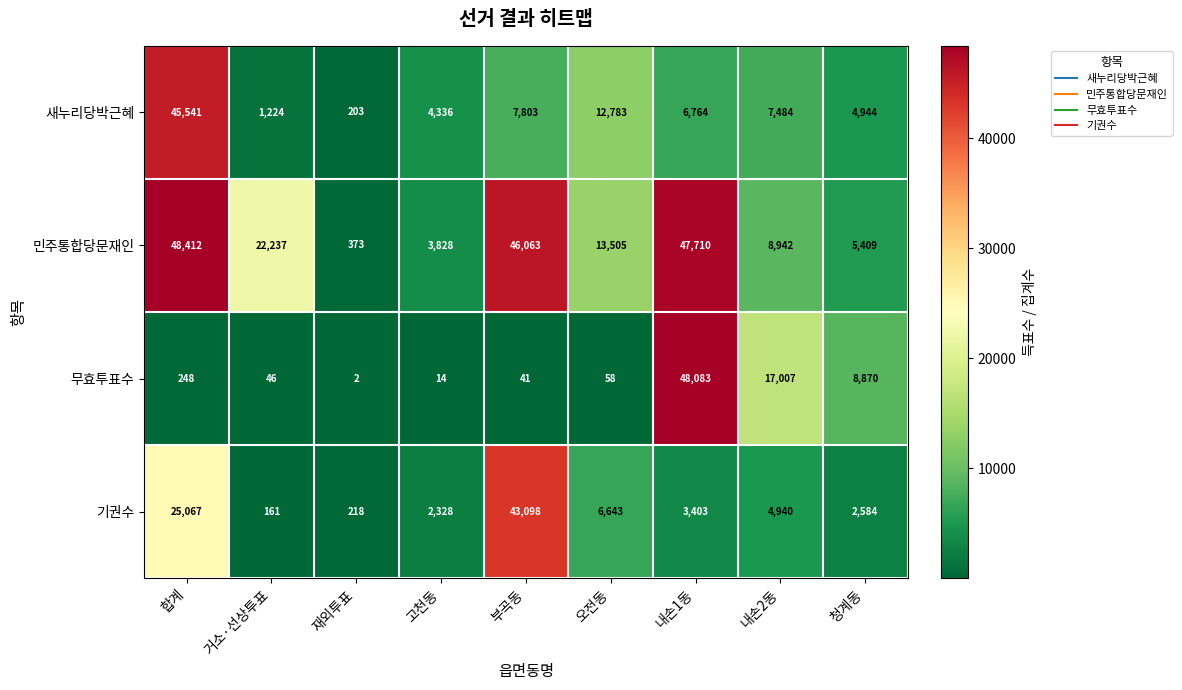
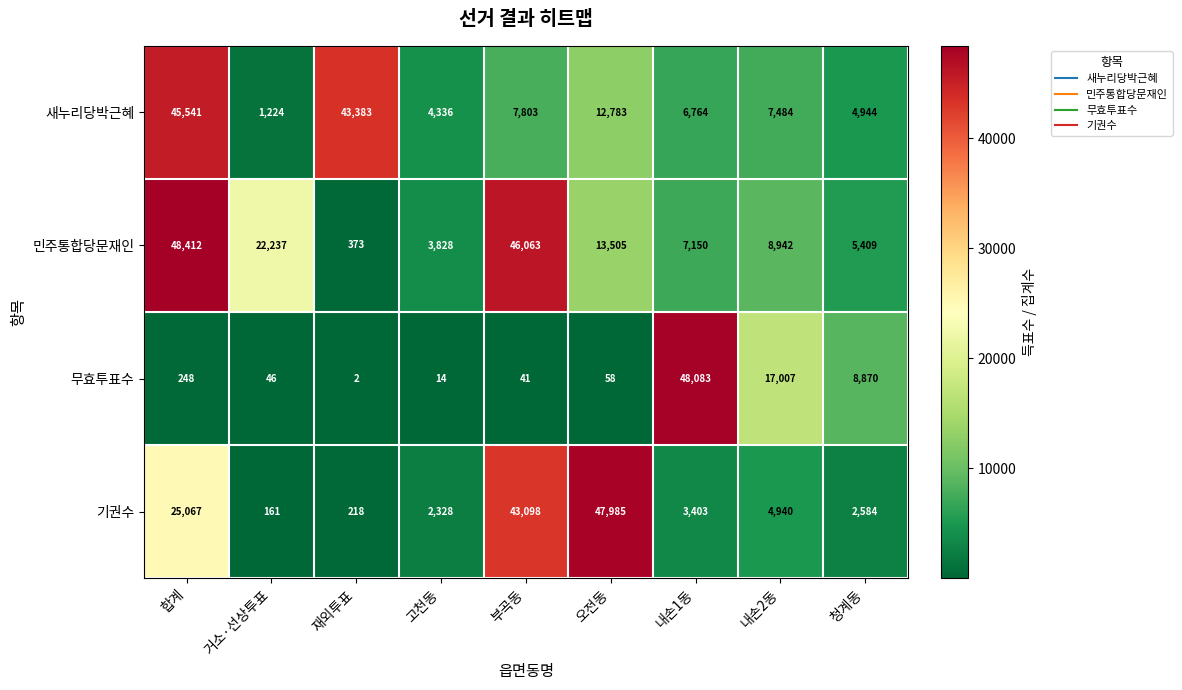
새누리당박근혜, 재외투표: 203 -> 43,383
민주통합당문재인, 내손1동: 47,710 -> 7,150
기권수, 오전동: 6,643 -> 47,985
